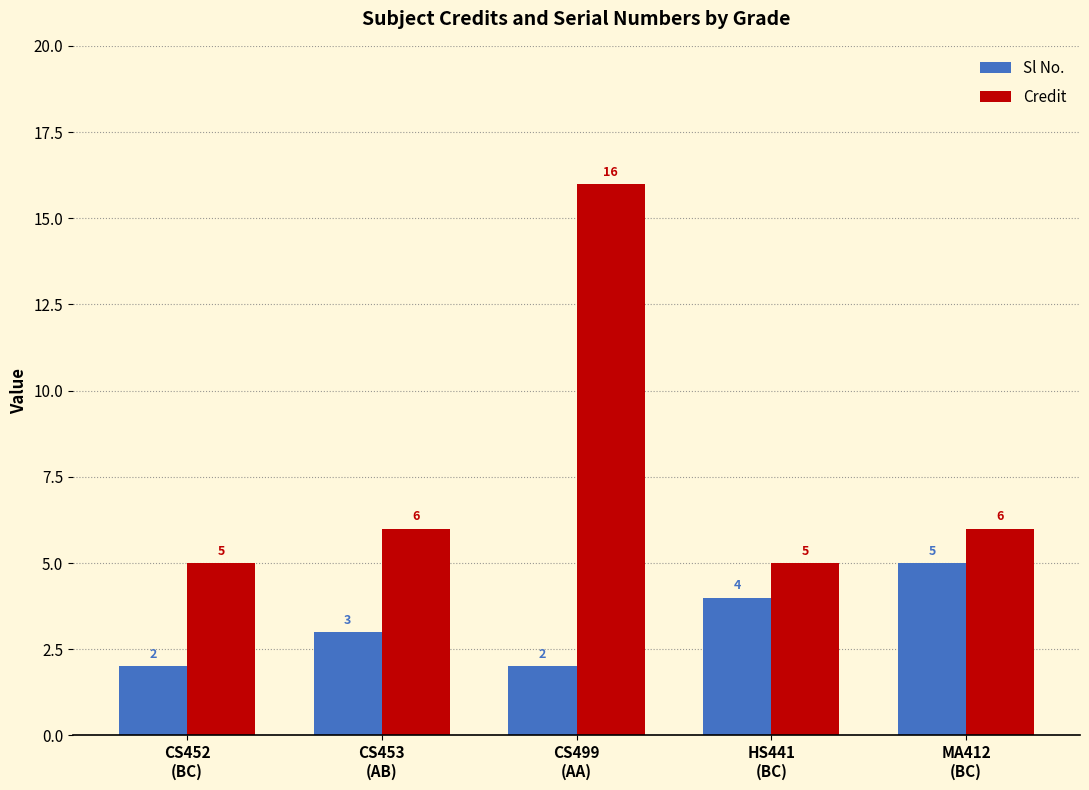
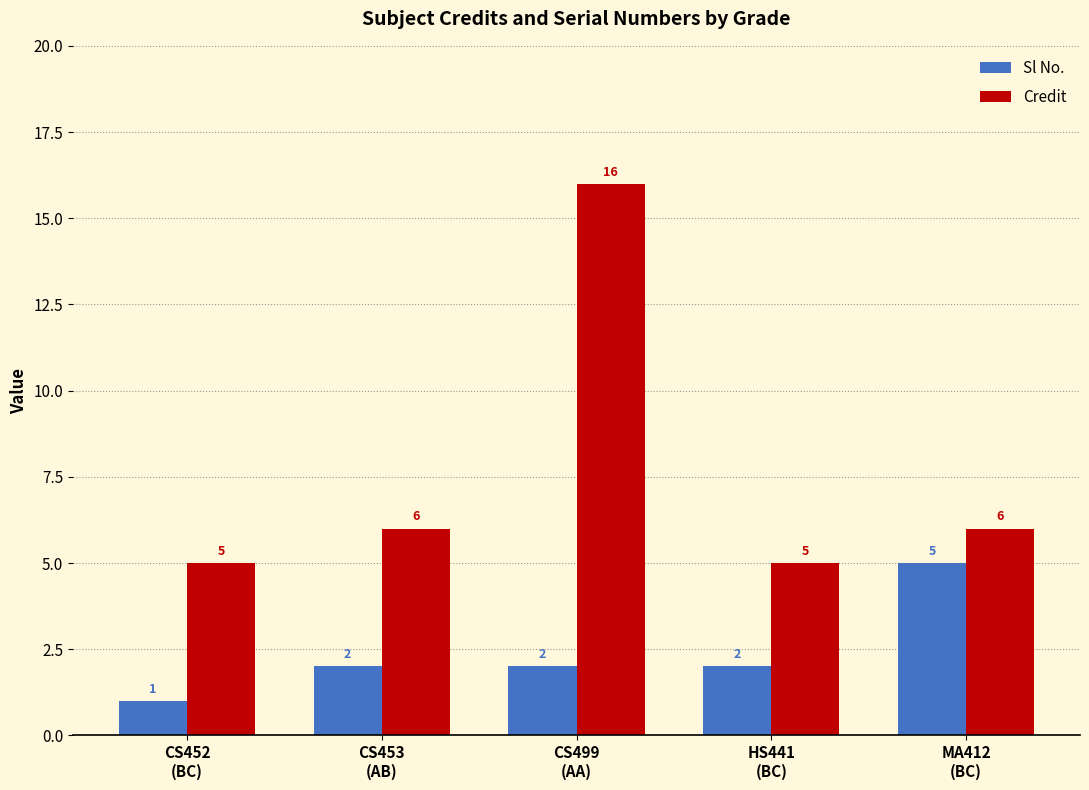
Sl No., CS452 (BC): 2 -> 1
Sl No., CS453 (AB): 3 -> 2
Sl No., HS441 (BC): 4 -> 2
